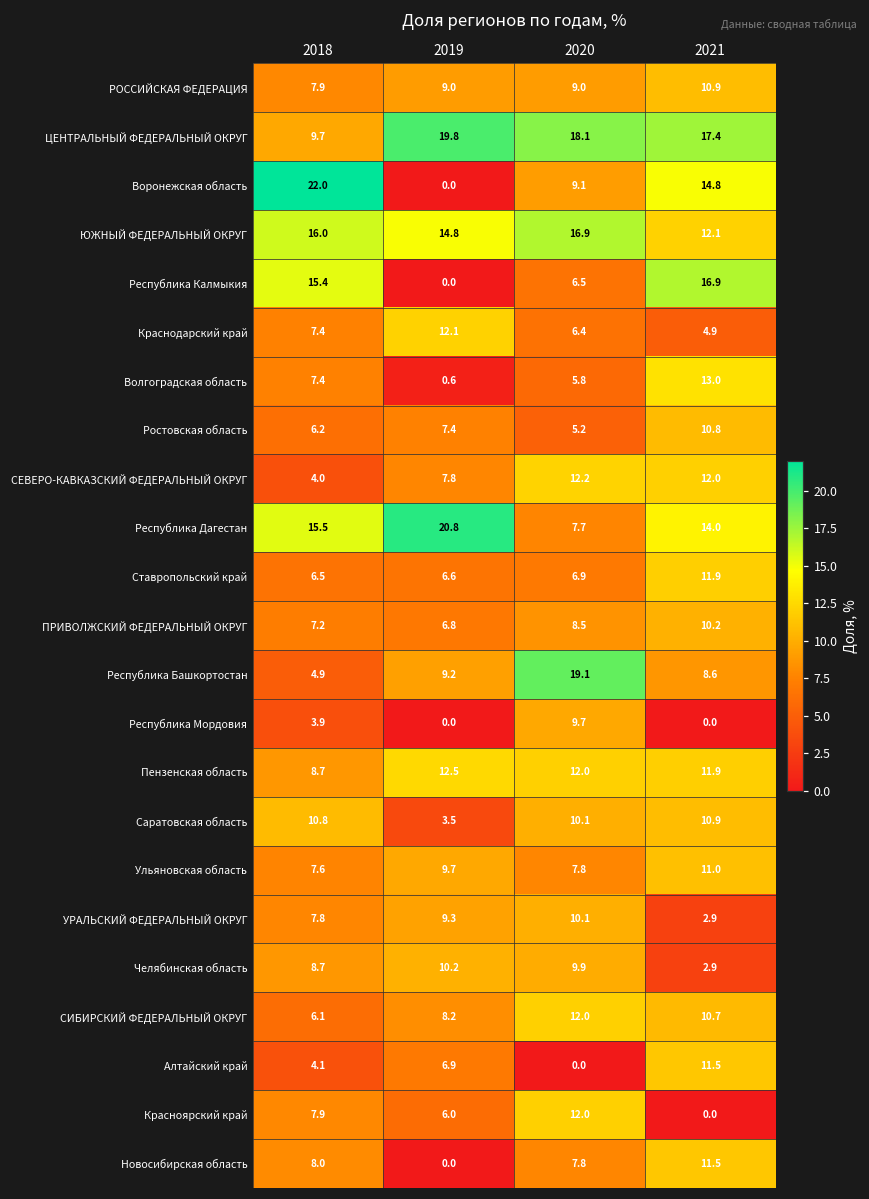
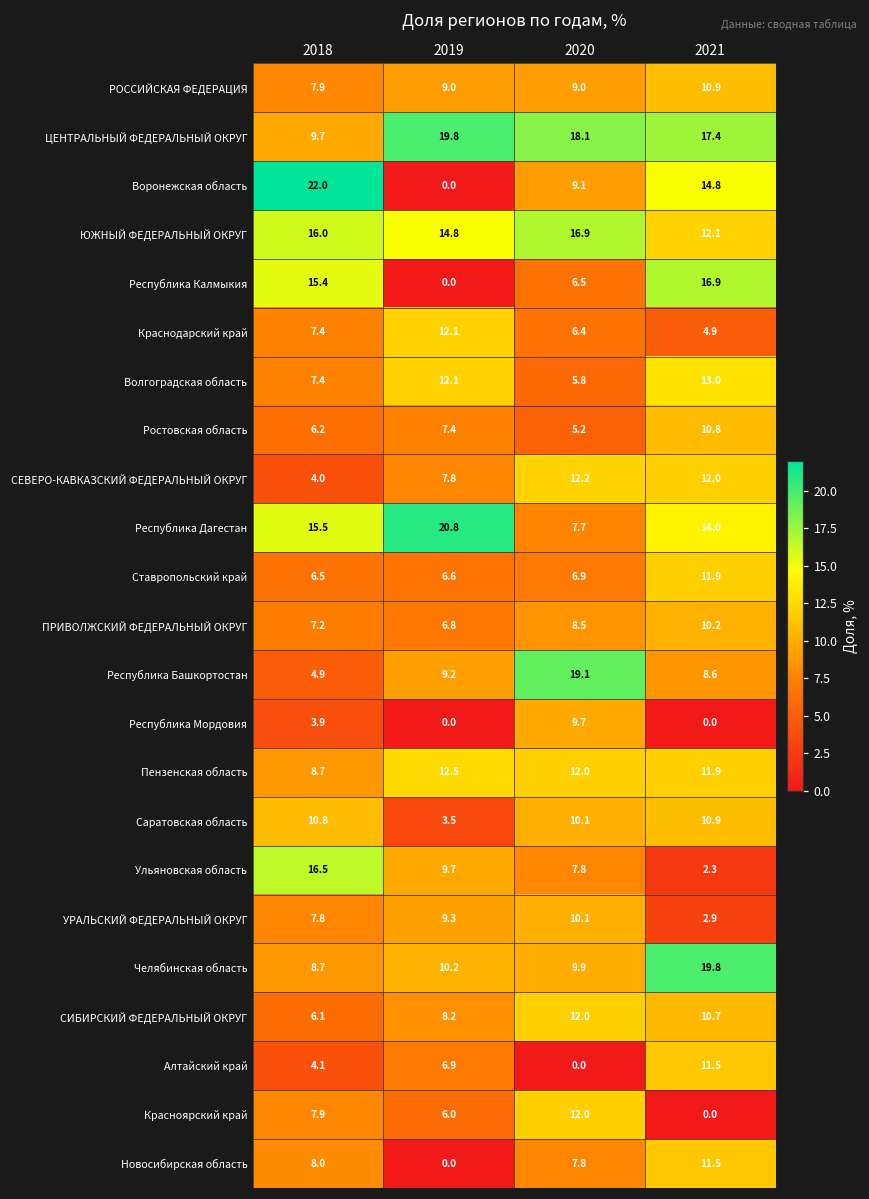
Волгоградская область, 2019: 0.6 -> 12.1
Ульяновская область, 2018: 7.6 -> 16.5
Ульяновская область, 2021: 11.0 -> 2.3
Челябинская область, 2021: 2.9 -> 19.8
